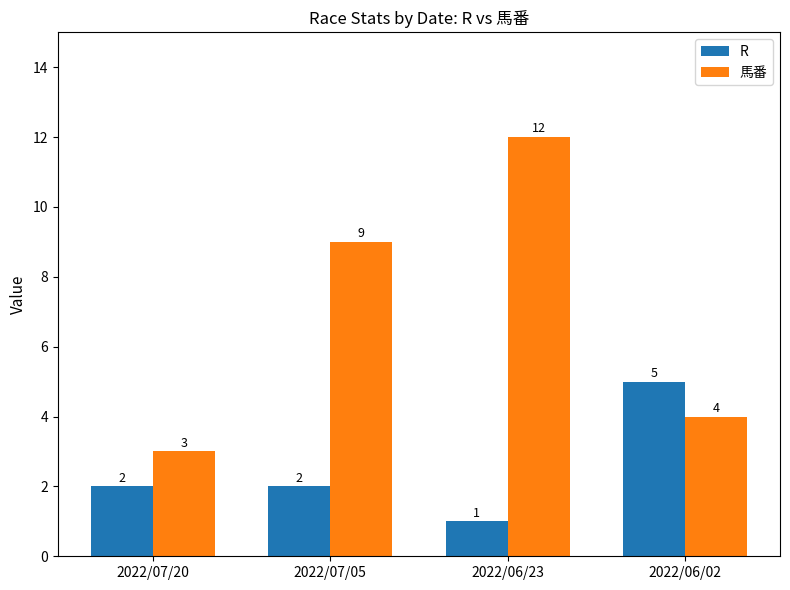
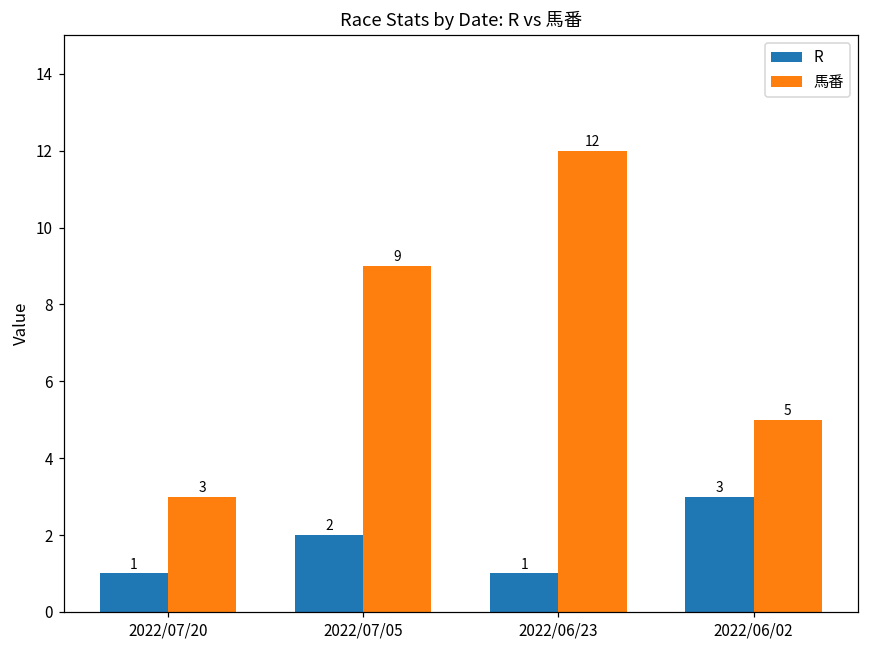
R, 2022/07/20: 2 -> 1
R, 2022/06/02: 5 -> 3
馬番, 2022/06/02: 4 -> 5
